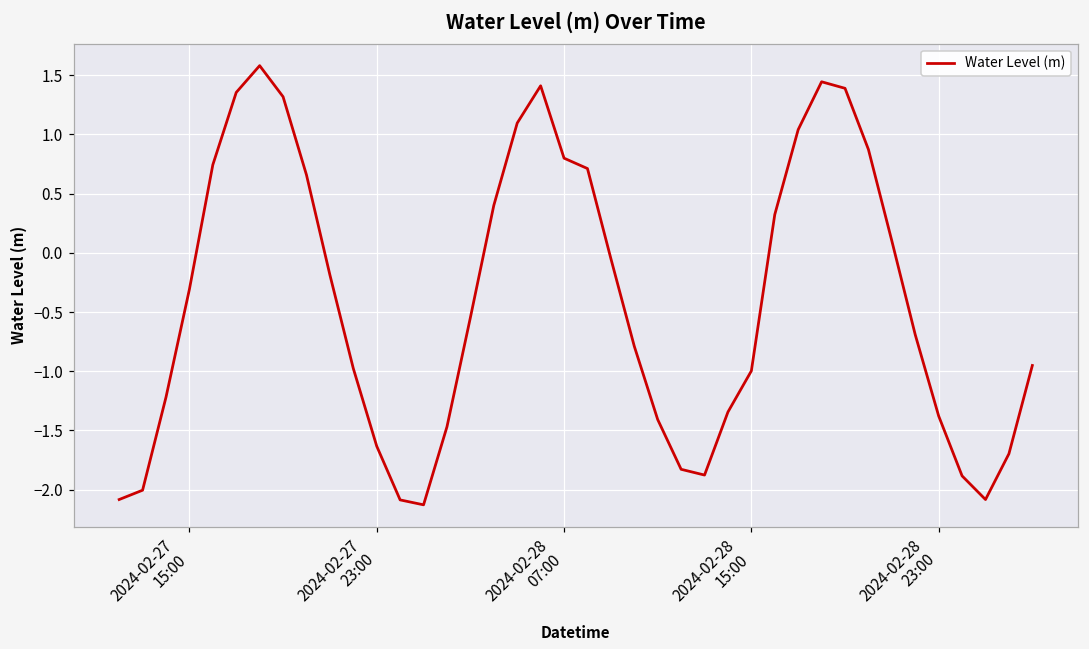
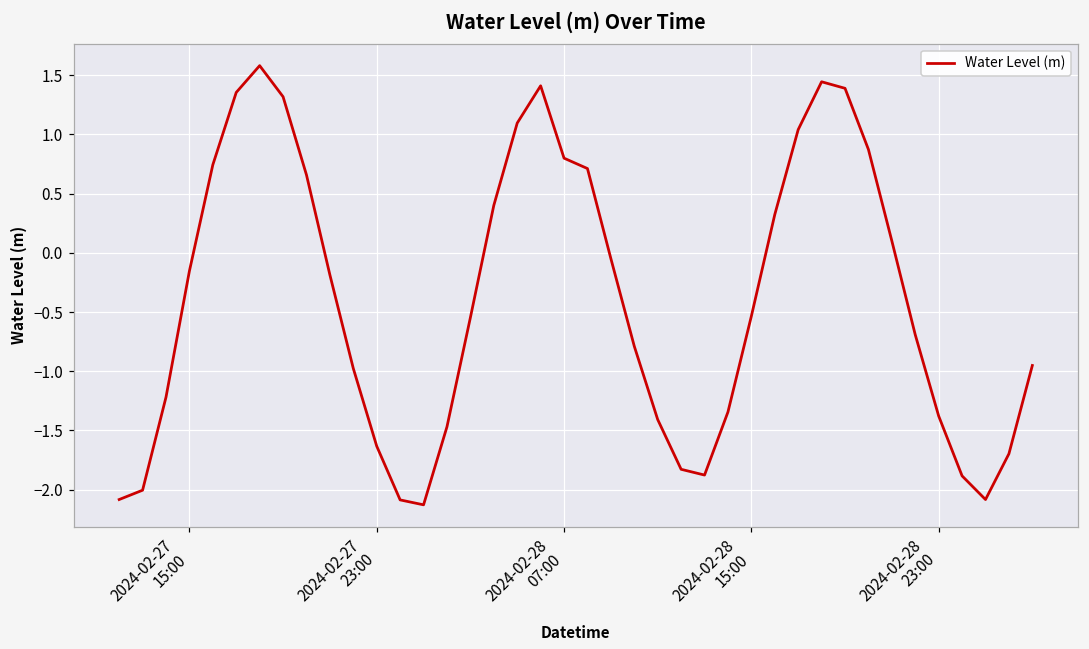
2024-02-27 15:00: -0.31 -> -0.15
2024-02-28 15:00: -1.00 -> -0.53
